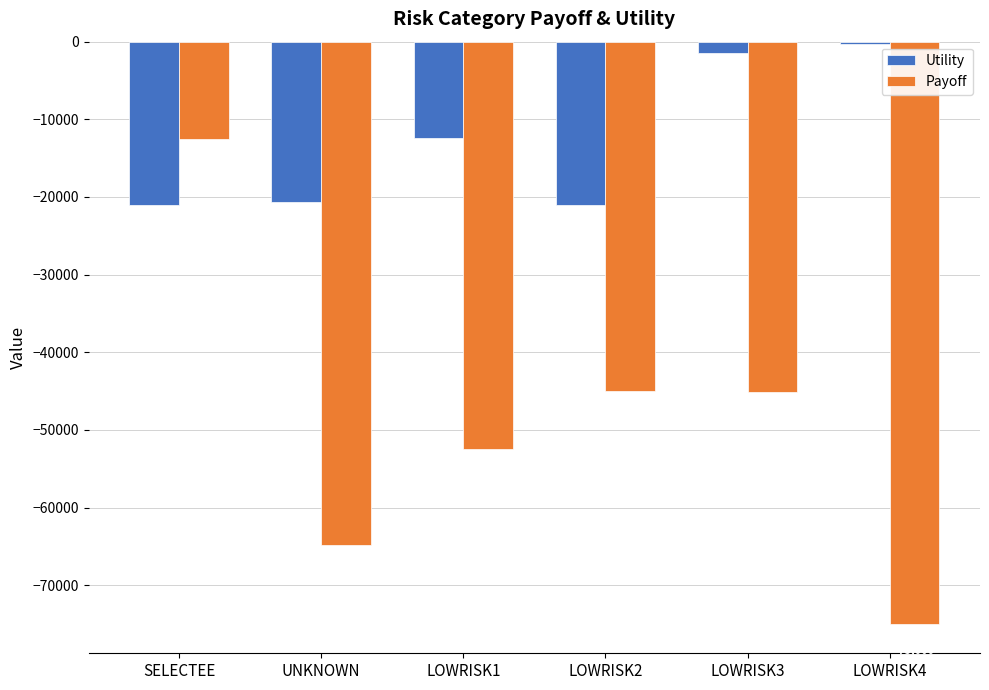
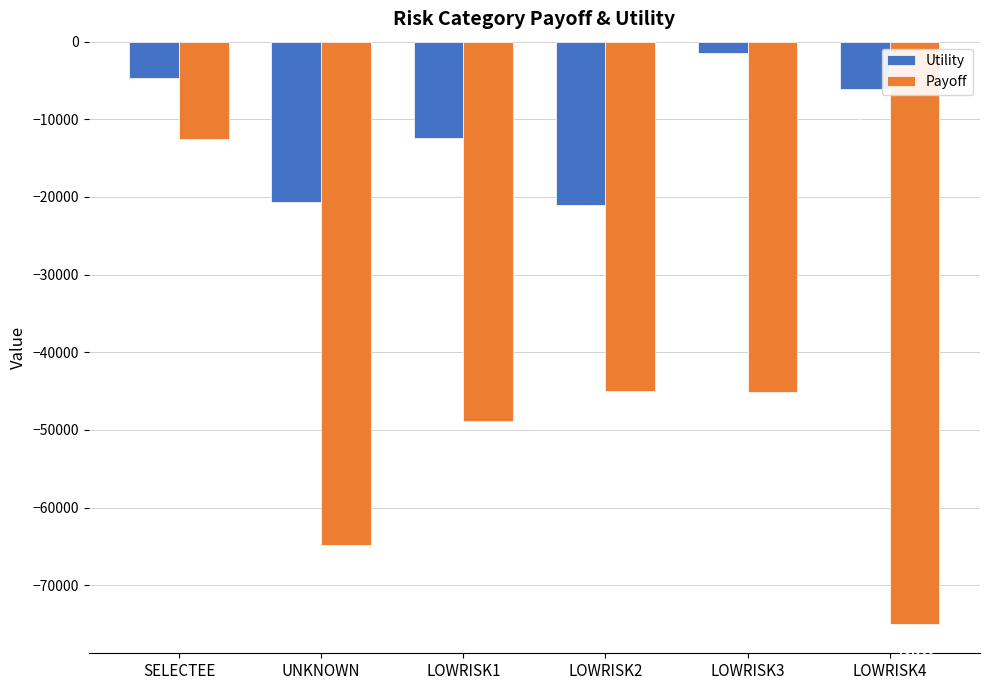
Utility, SELECTEE: -21000 -> -5000
Payoff, LOWRISK1: -53000 -> -49000
Utility, LOWRISK4: 0 -> -6000
